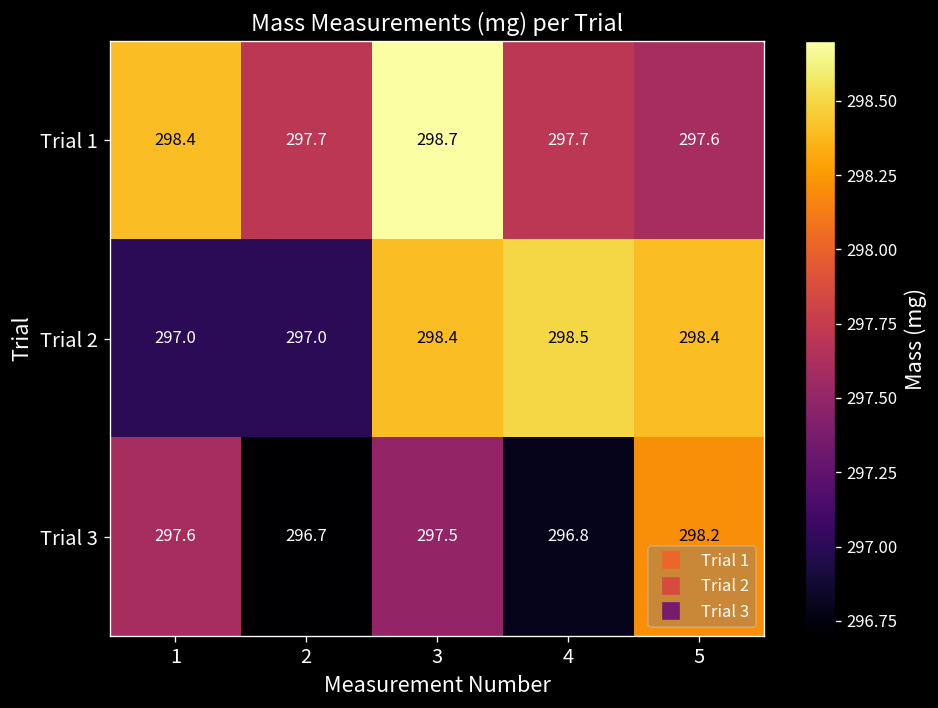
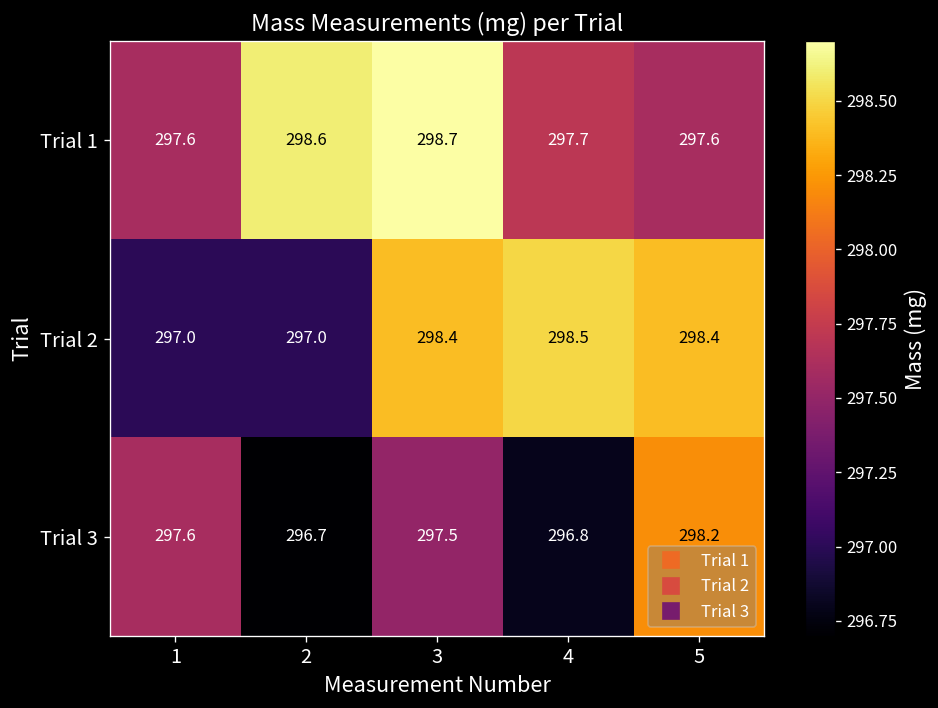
Trial 1, 1: 298.4 -> 297.6
Trial 1, 2: 297.7 -> 298.6
